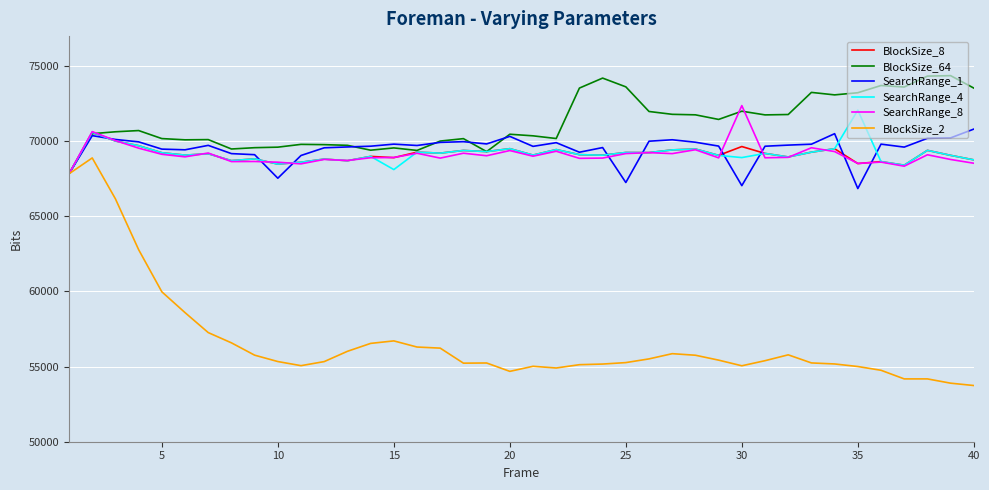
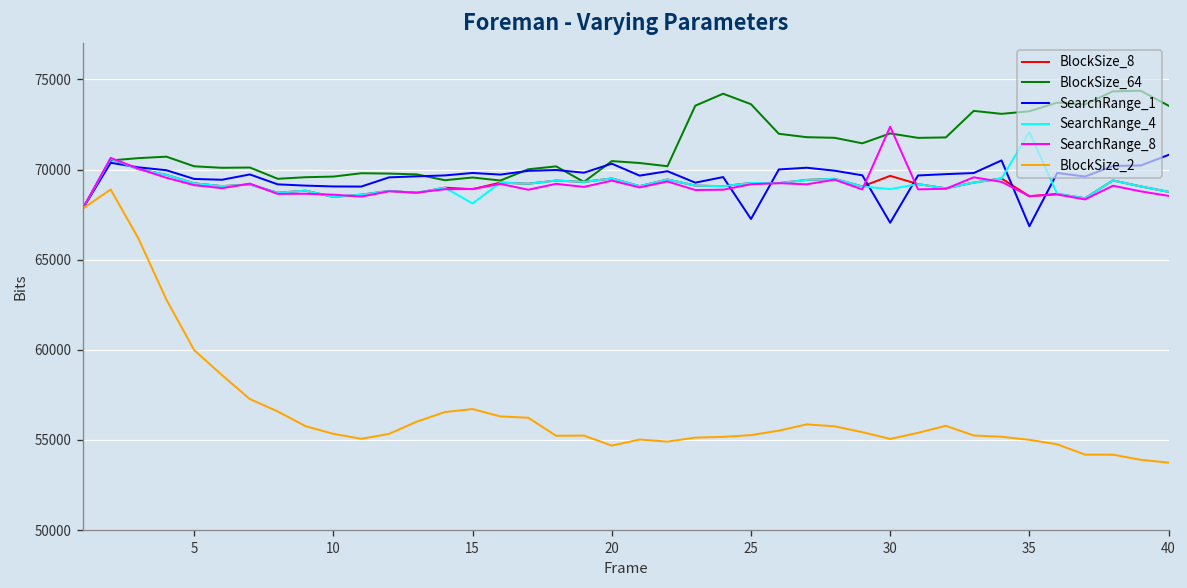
SearchRange_1, 10: 67500 -> 69100
